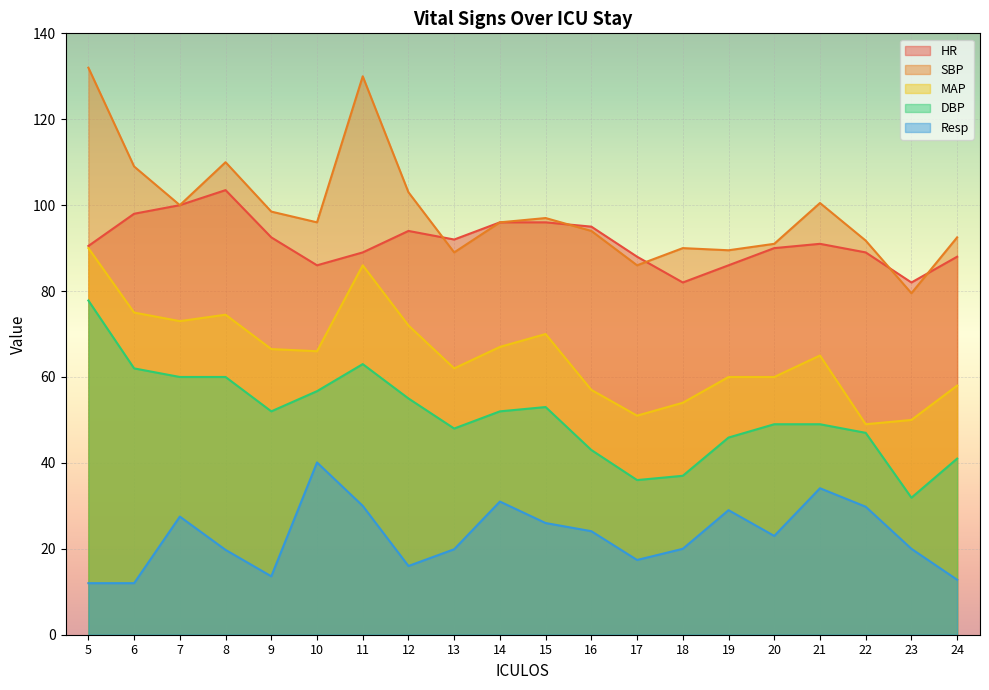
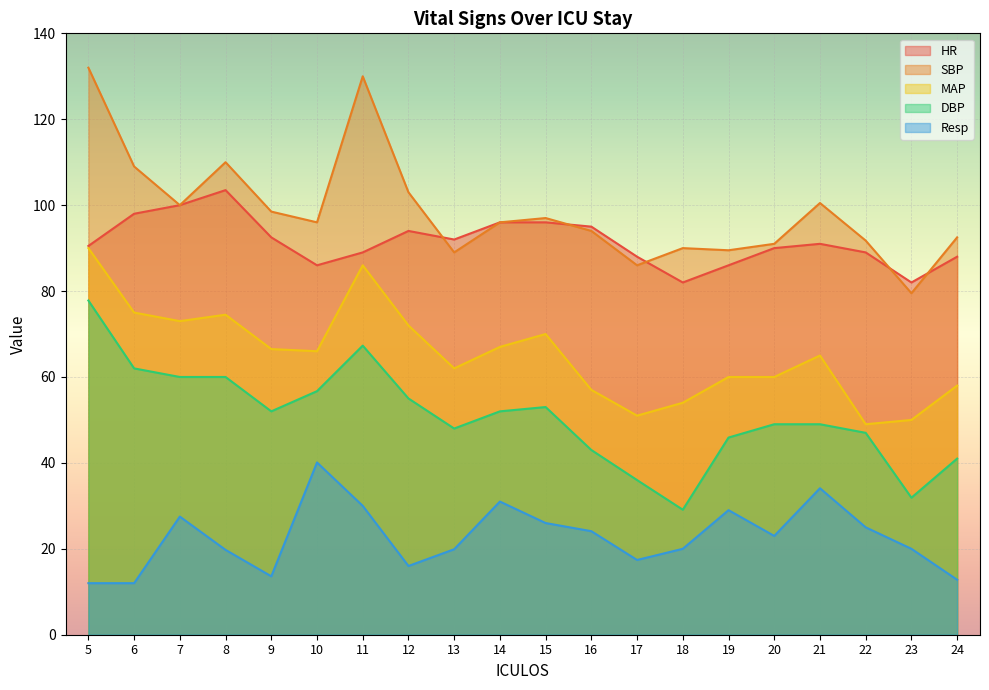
DBP, 11: 63 -> 67
DBP, 18: 37 -> 29
Resp, 22: 30 -> 25
